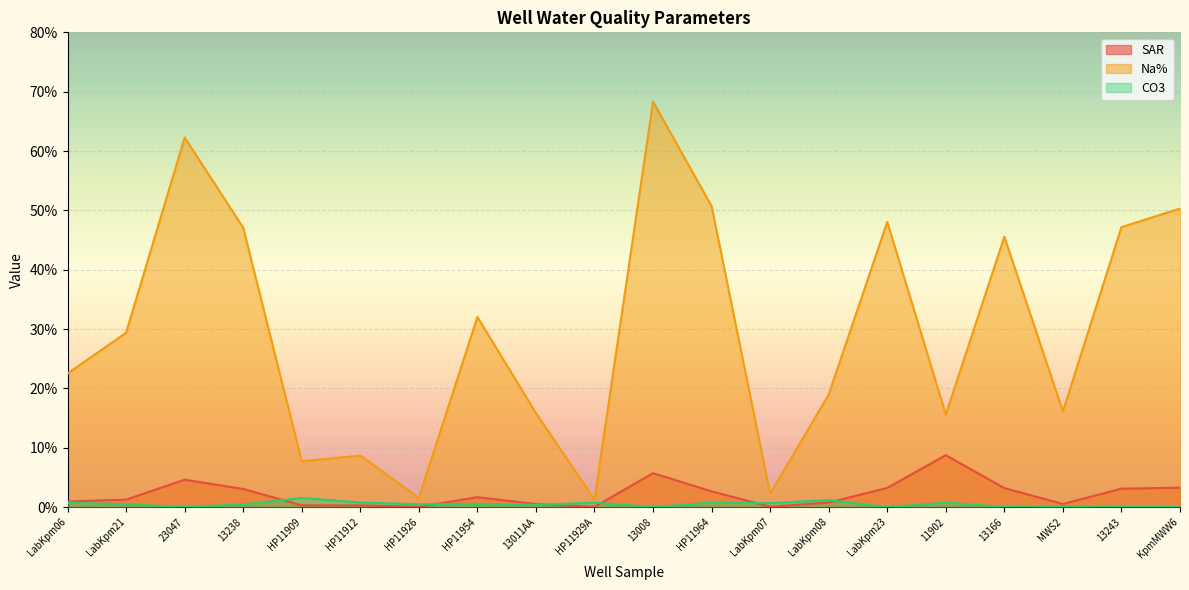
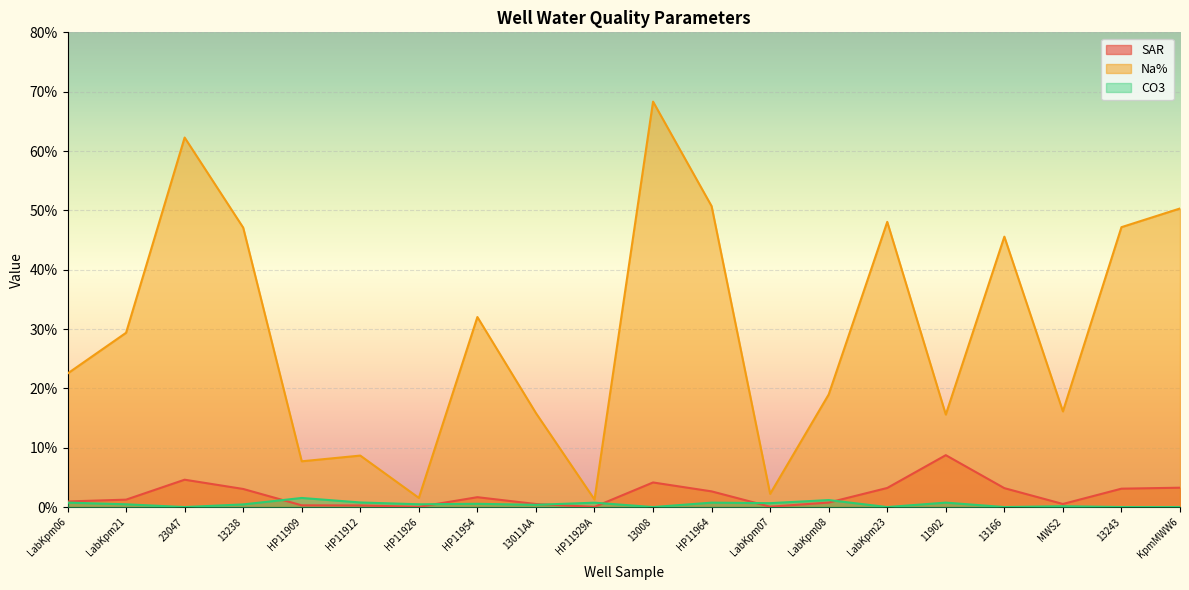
SAR, 13008: 6% -> 4%
